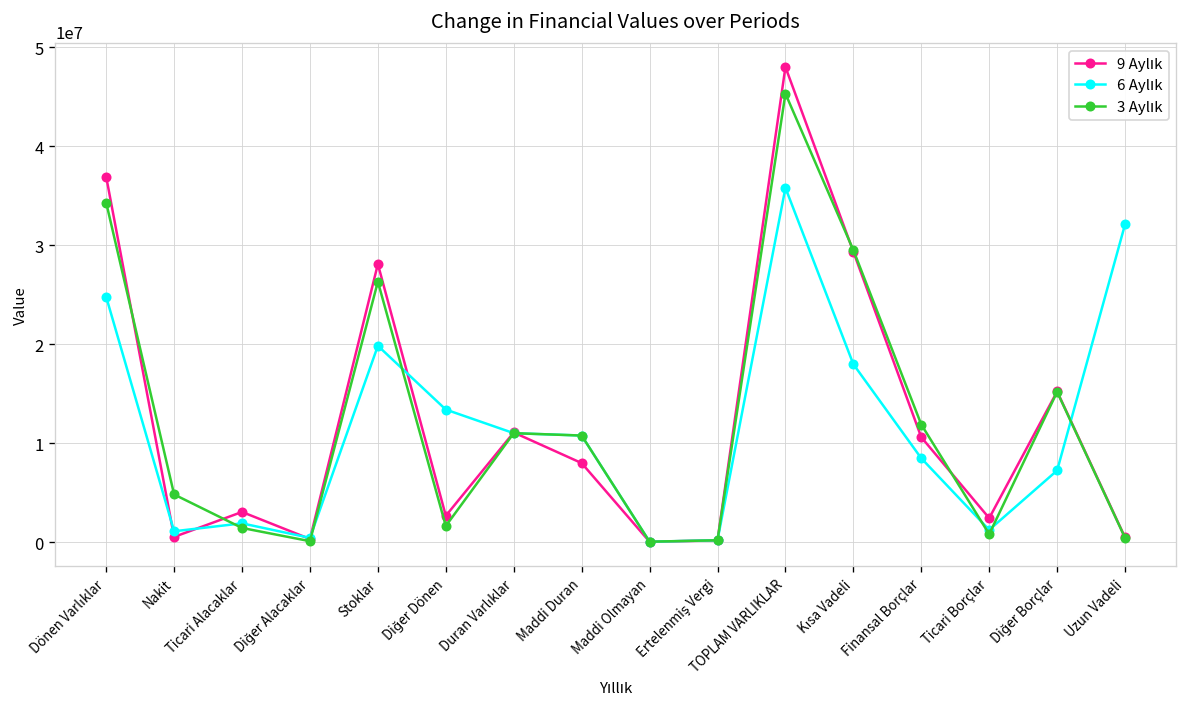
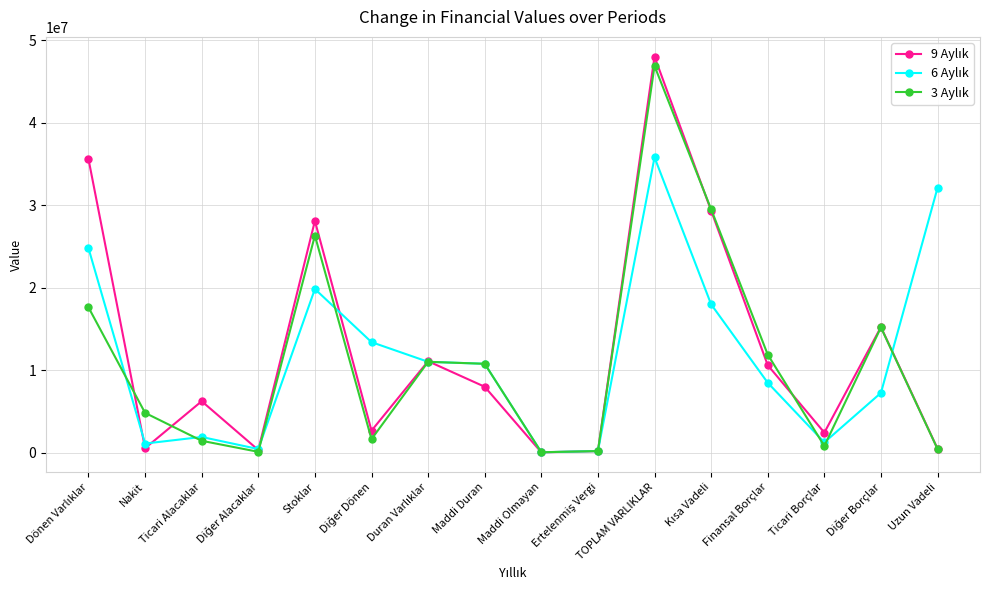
9 Aylık, Dönen Varlıklar: 37000000 -> 36000000
3 Aylık, Dönen Varlıklar: 34000000 -> 18000000
9 Aylık, Ticari Alacaklar: 3000000 -> 6000000
3 Aylık, TOPLAM VARLIKLAR: 45000000 -> 47000000
